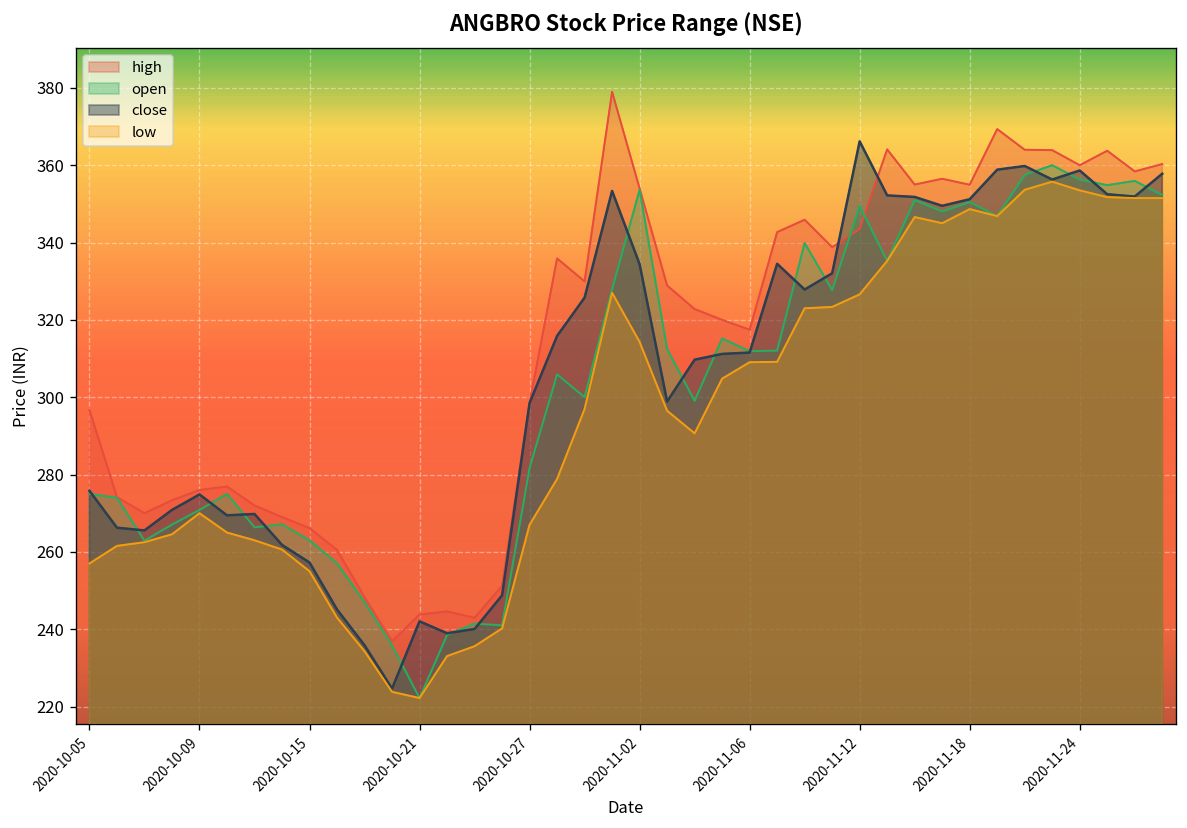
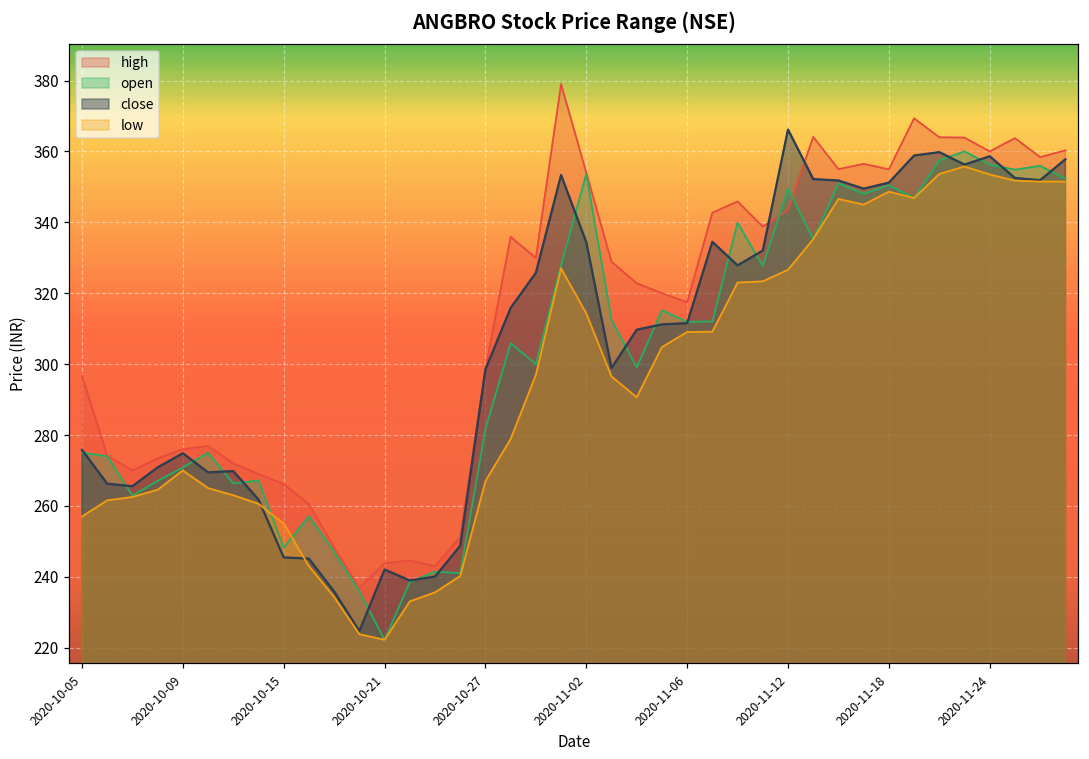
open, 2020-10-15: 263 -> 248
close, 2020-10-15: 257 -> 245
